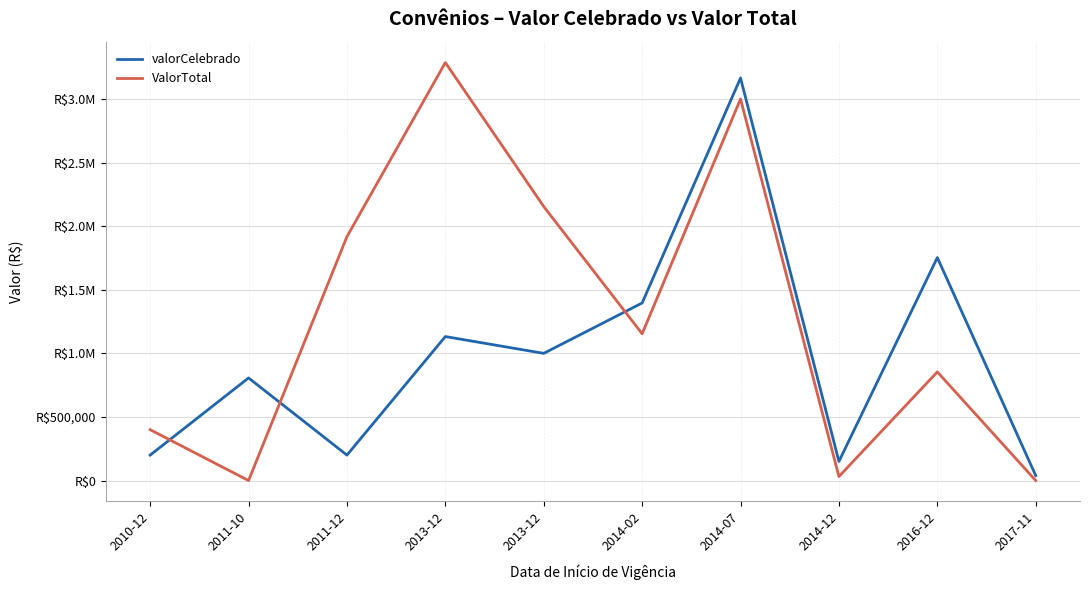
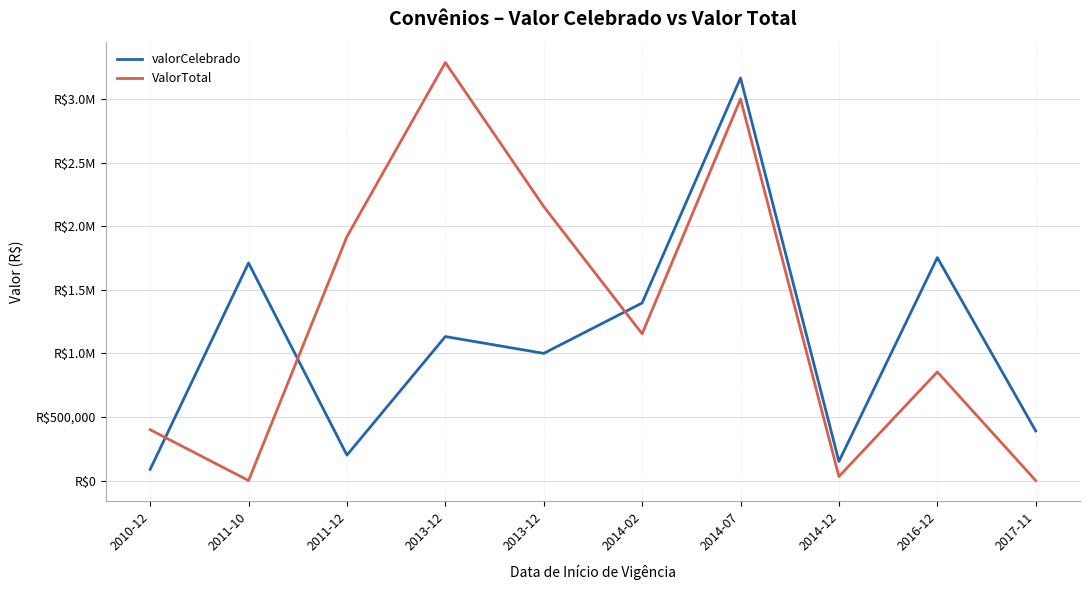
valorCelebrado, 2010-12: R$200,000 -> R$90,000
valorCelebrado, 2011-10: R$810,000 -> R$1,710,000
valorCelebrado, 2017-11: R$40,000 -> R$390,000
